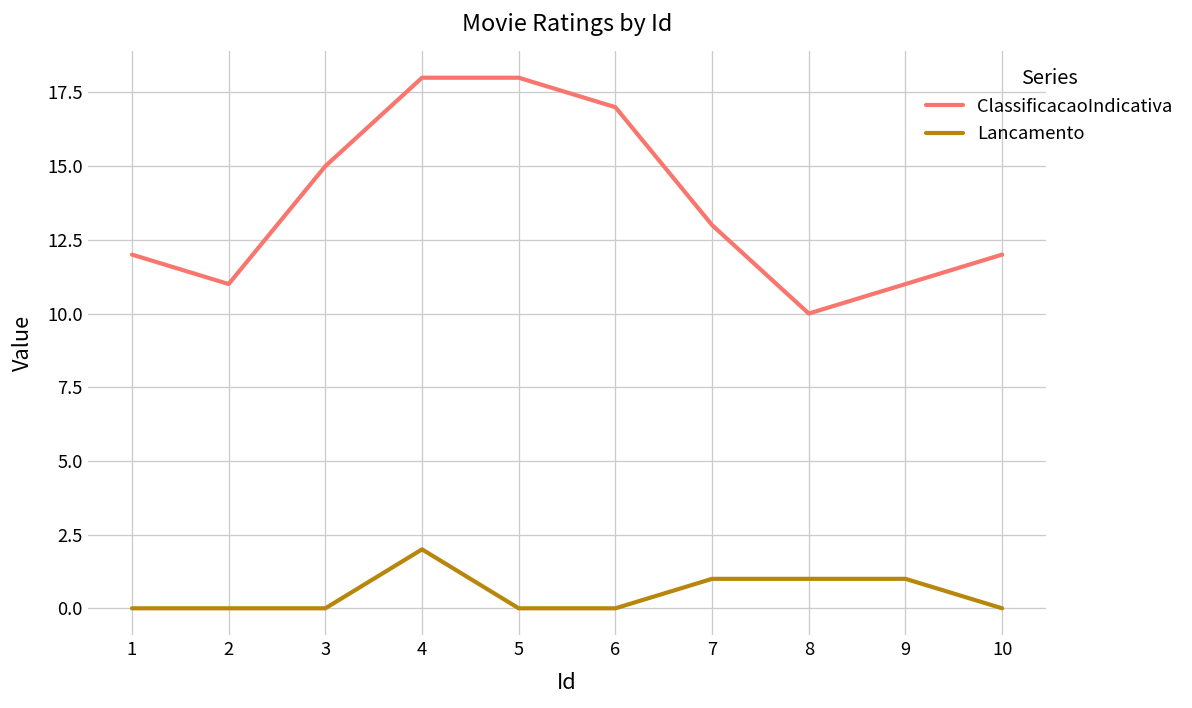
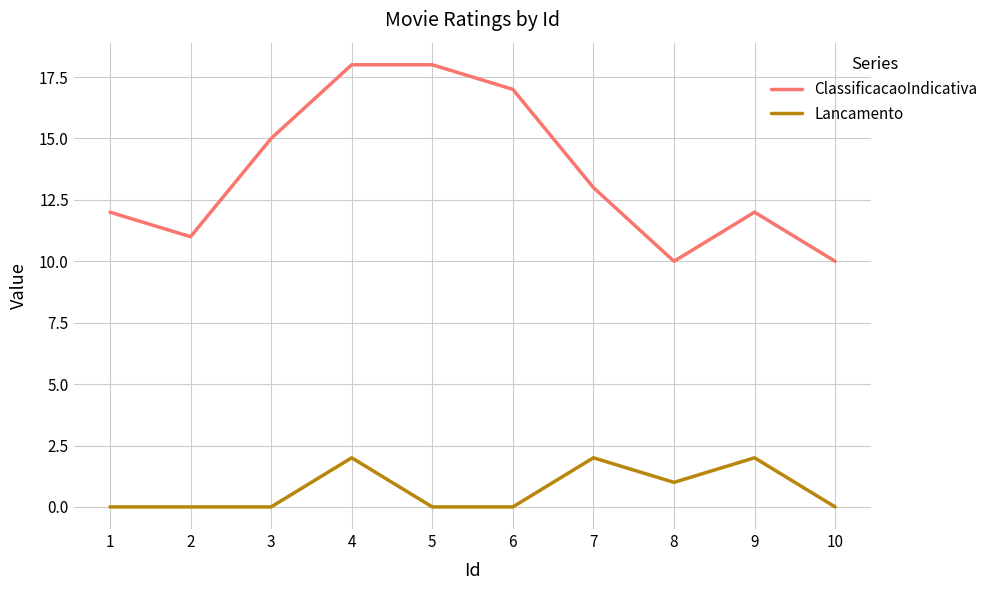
Lancamento, 7: 1 -> 2
ClassificacaoIndicativa, 9: 11 -> 12
Lancamento, 9: 1 -> 2
ClassificacaoIndicativa, 10: 12 -> 10
